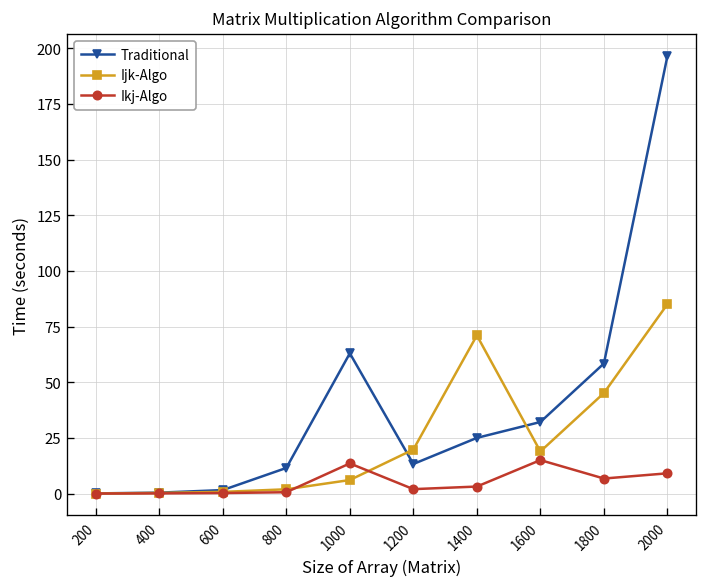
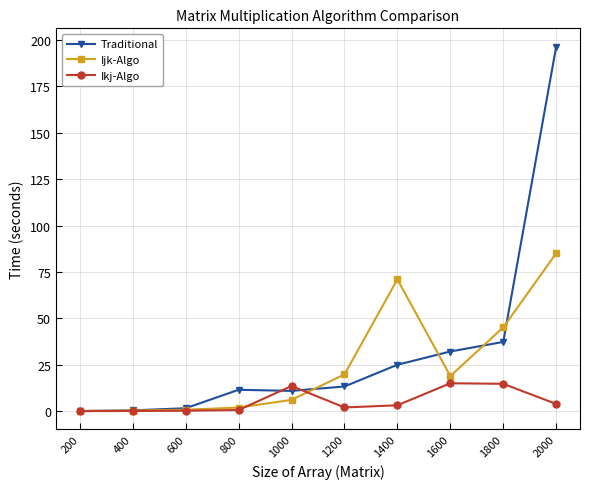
Traditional, 1000: 63 -> 11
Traditional, 1800: 58 -> 37
Ikj-Algo, 1800: 7 -> 15
Ikj-Algo, 2000: 9 -> 4
